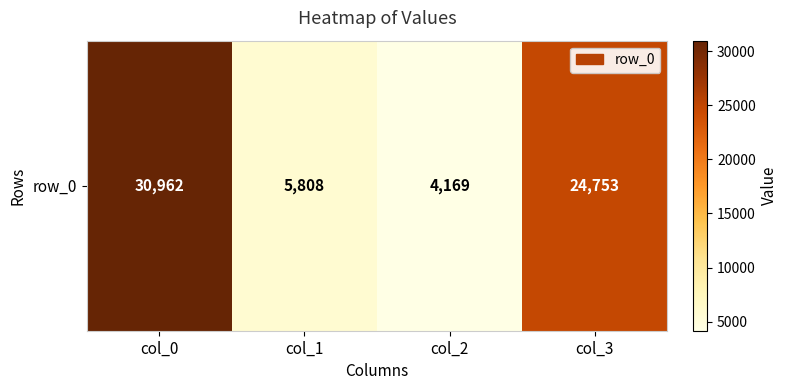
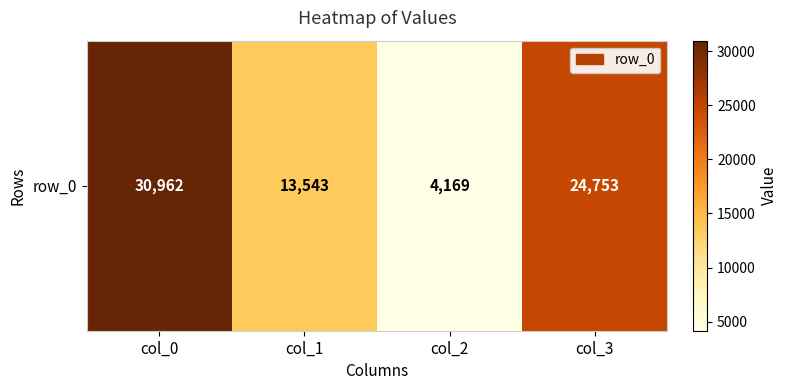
row_0, col_1: 5,808 -> 13,543
